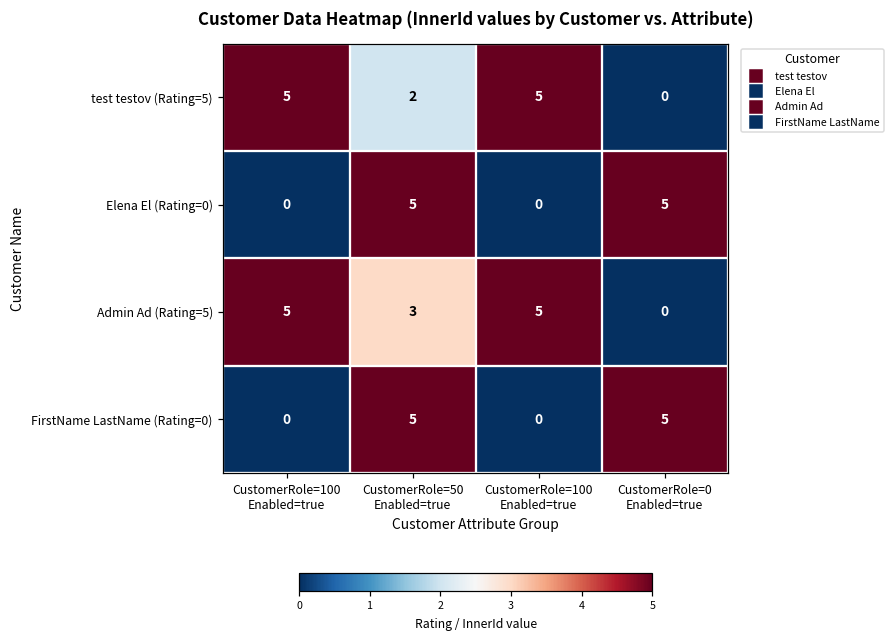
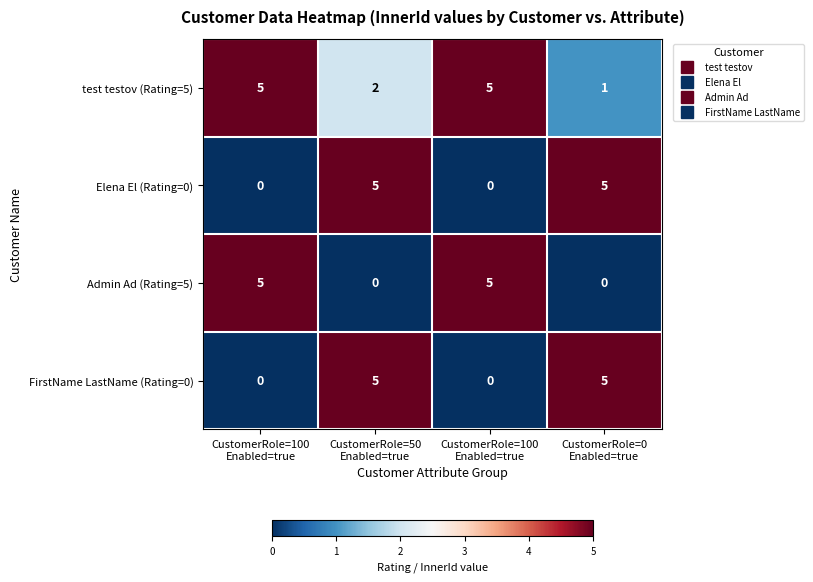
test testov (Rating=5), CustomerRole=0 Enabled=true: 0 -> 1
Admin Ad (Rating=5), CustomerRole=50 Enabled=true: 3 -> 0
